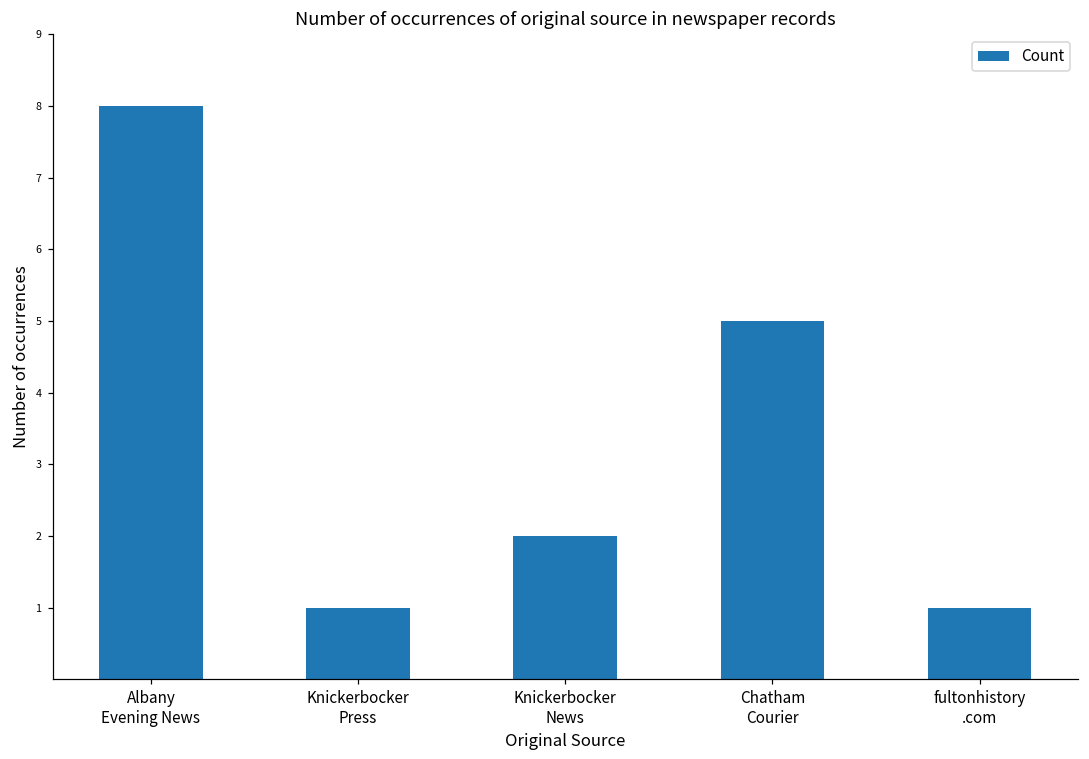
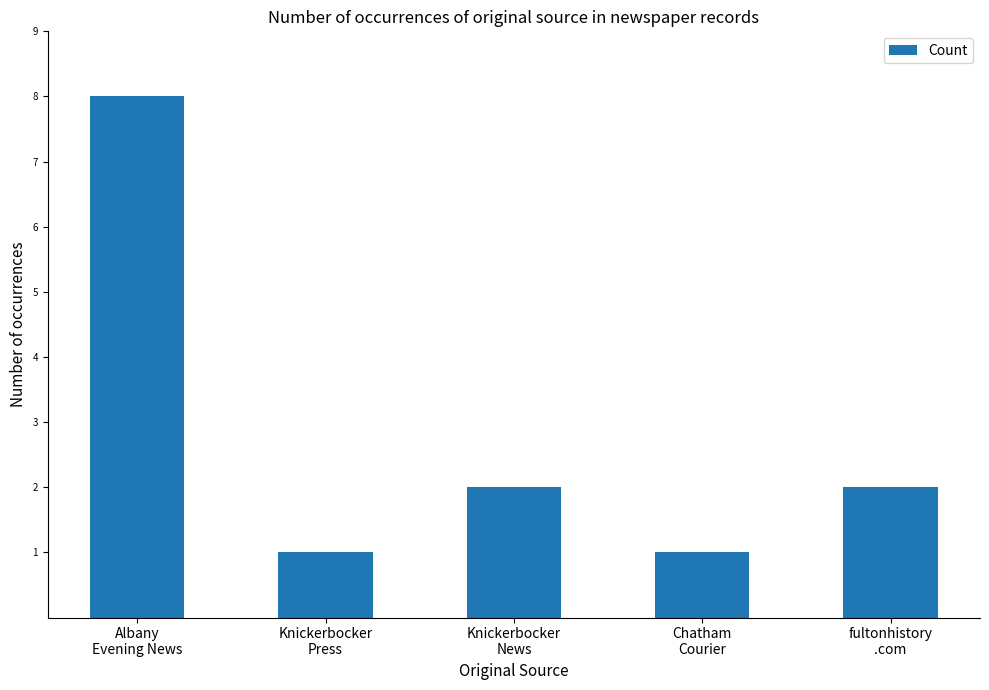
Chatham Courier: 5 -> 1
fultonhistory .com: 1 -> 2
